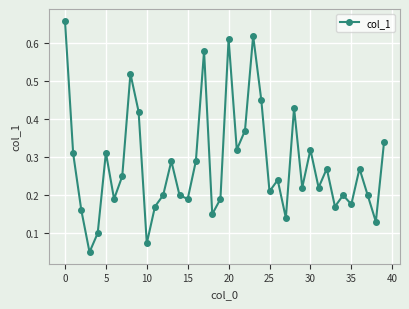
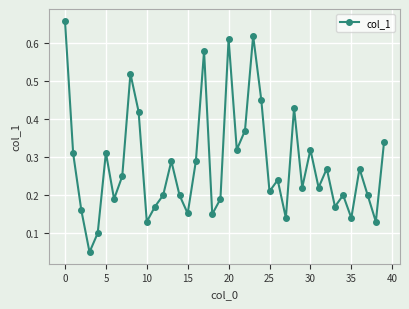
10: 0.07 -> 0.13
15: 0.19 -> 0.15
35: 0.18 -> 0.14
